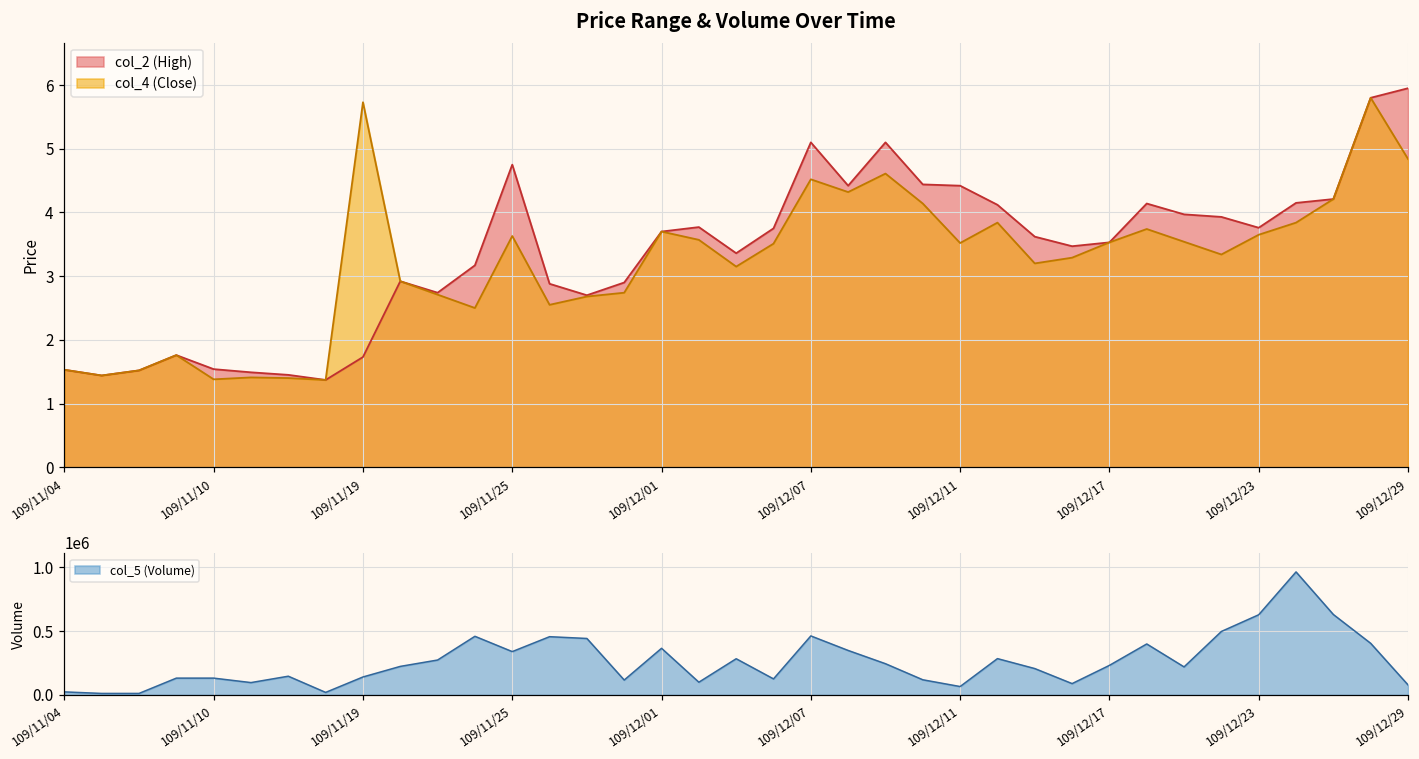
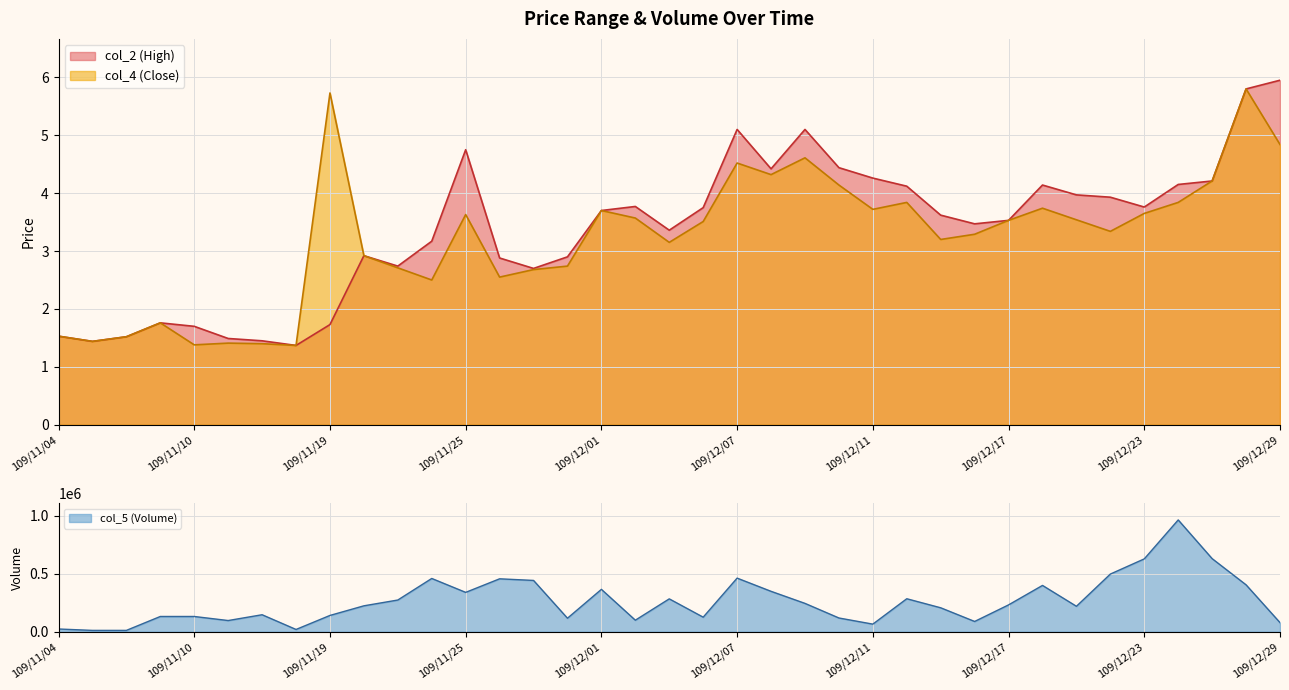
Price Range & Volume Over Time, col_2 (High), 109/11/10: 1.5 -> 1.7
Price Range & Volume Over Time, col_2 (High), 109/12/11: 4.4 -> 4.3
Price Range & Volume Over Time, col_4 (Close), 109/12/11: 3.5 -> 3.7
